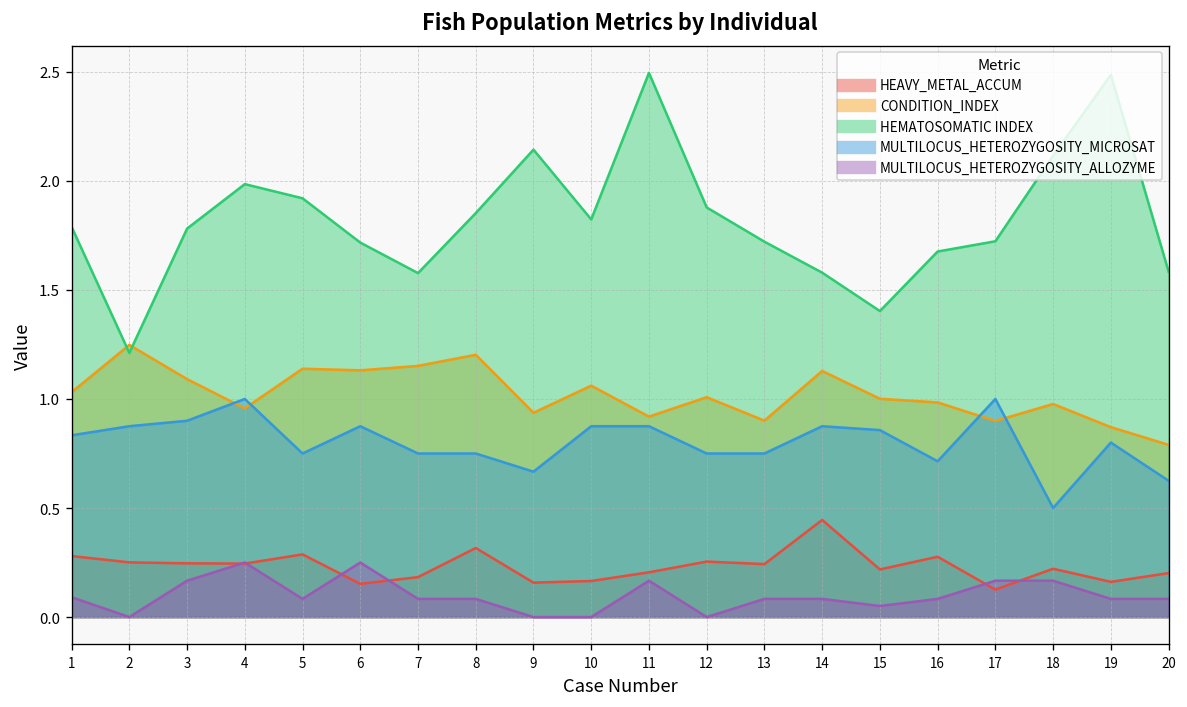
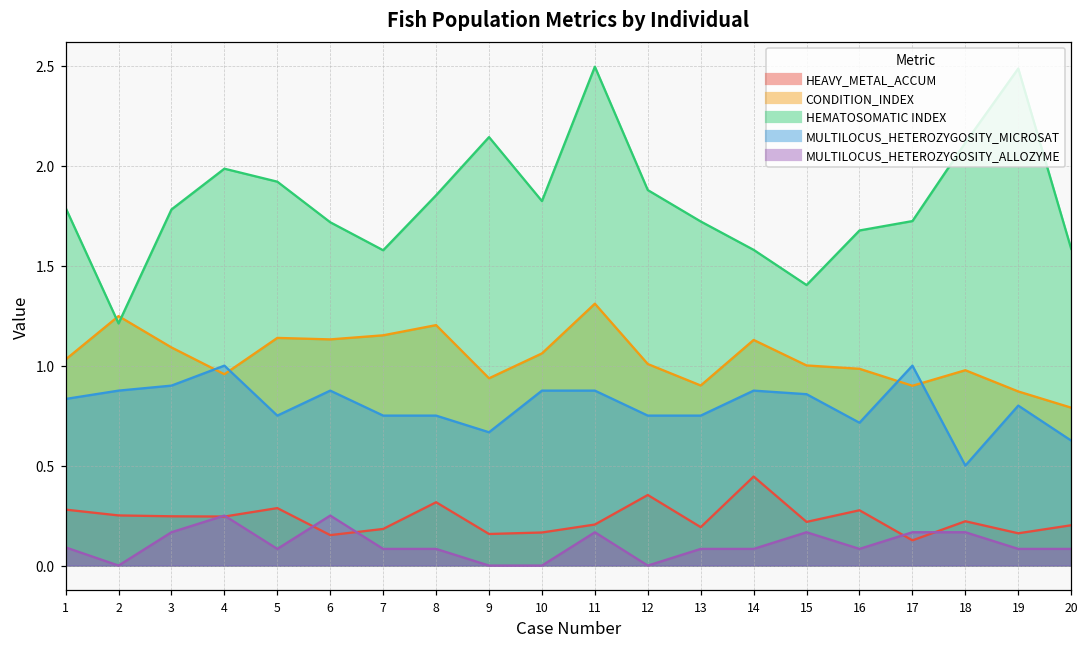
CONDITION_INDEX, 11: 0.92 -> 1.31
HEAVY_METAL_ACCUM, 12: 0.25 -> 0.35
HEAVY_METAL_ACCUM, 13: 0.24 -> 0.19
MULTILOCUS_HETEROZYGOSITY_ALLOZYME, 15: 0.05 -> 0.17
